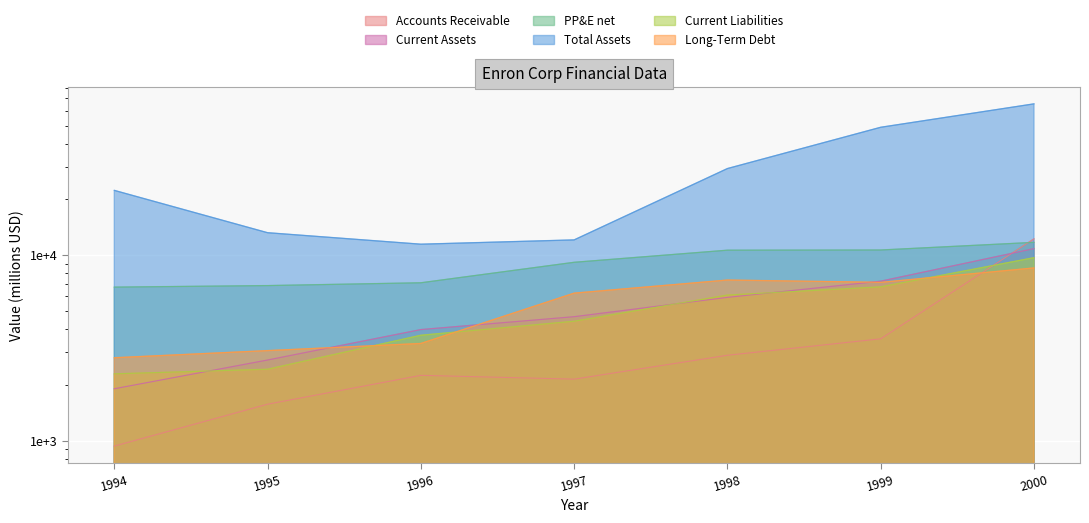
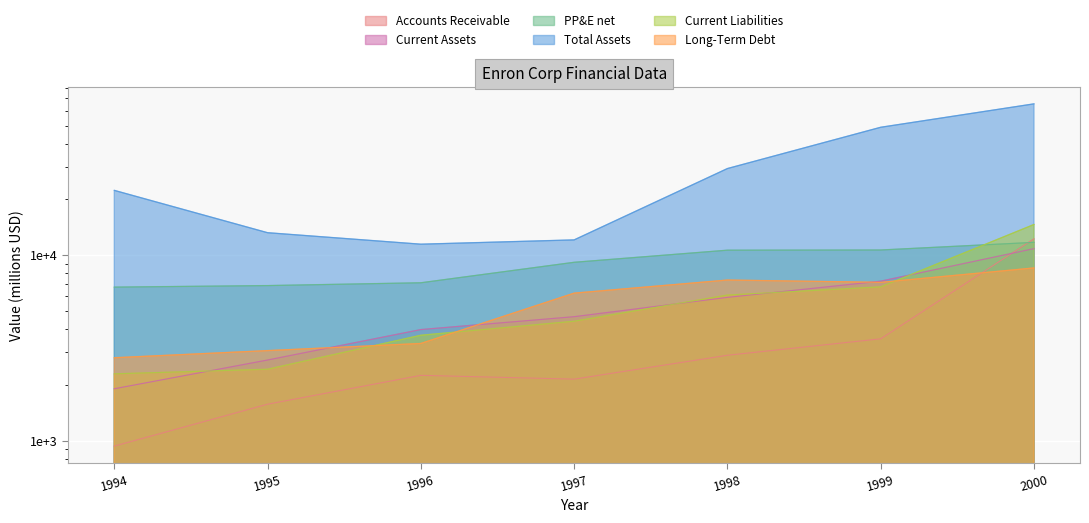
Current Liabilities, 2000: 10000 -> 15000
